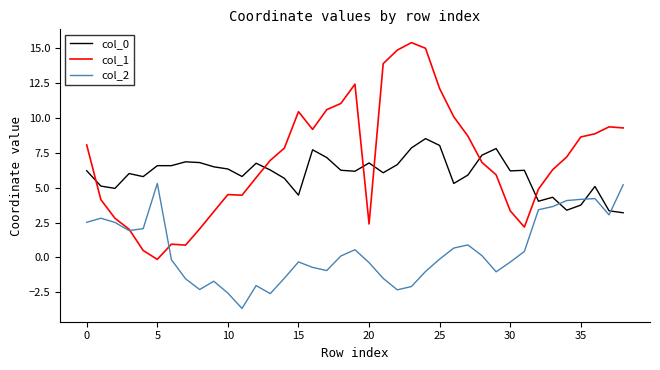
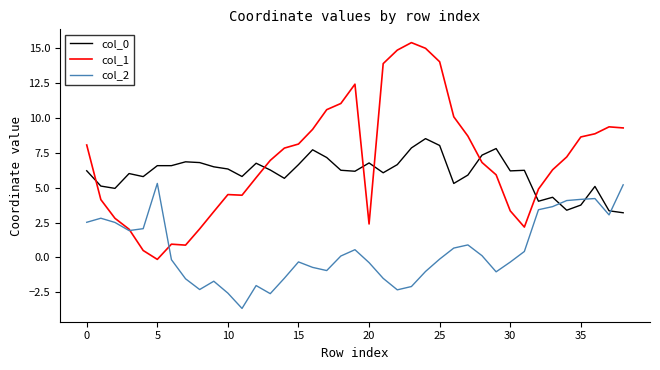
col_0, 15: 4.5 -> 6.7
col_1, 15: 10.4 -> 8.1
col_1, 25: 12.1 -> 14.0
